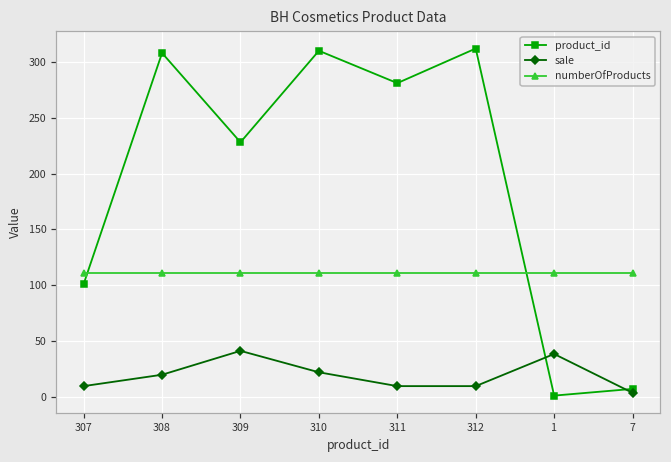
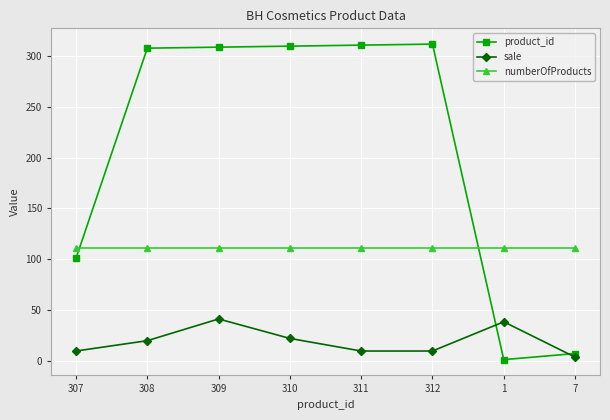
product_id, 309: 228 -> 309
product_id, 311: 281 -> 311
